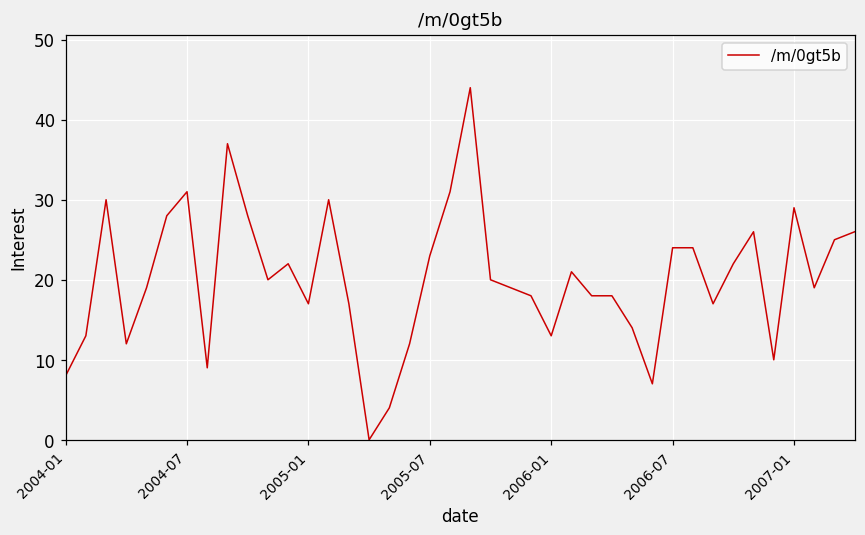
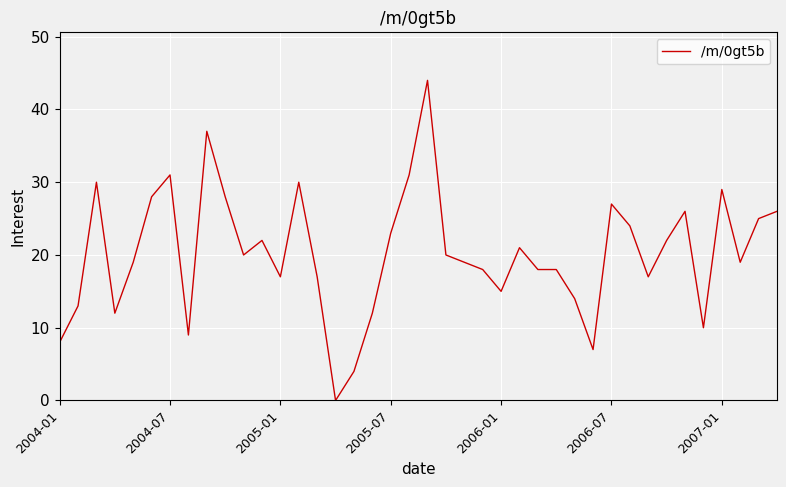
2006-01: 13 -> 15
2006-07: 24 -> 27
